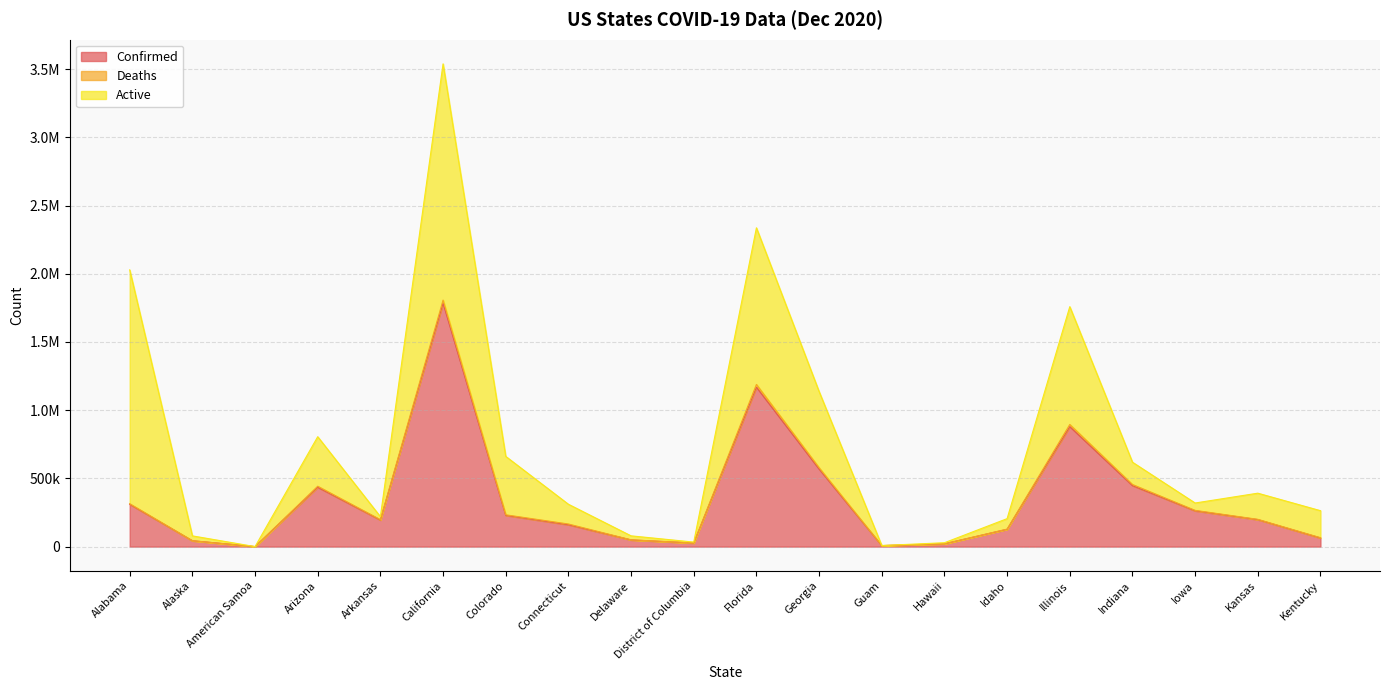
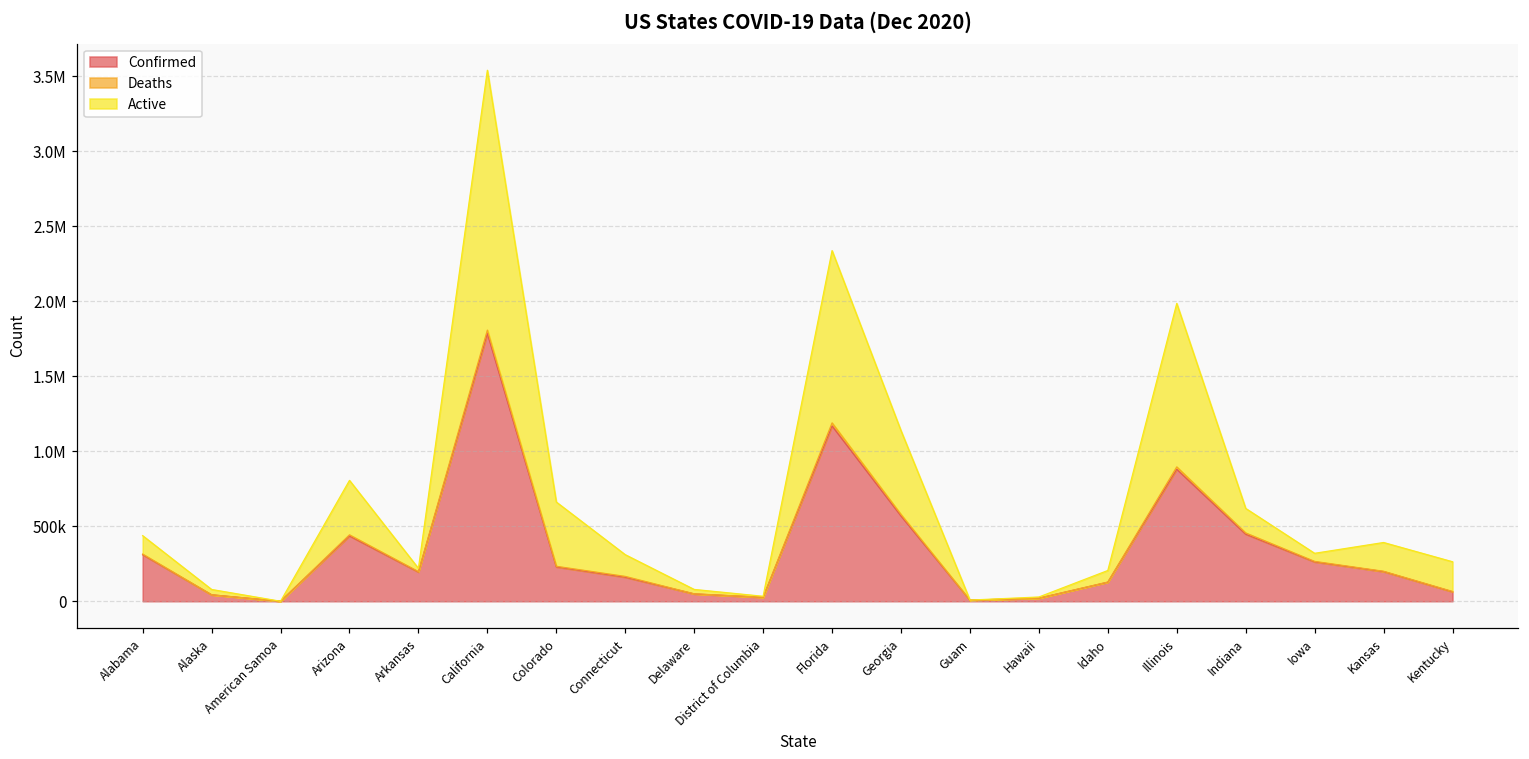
Active, Alabama: 1710000 -> 120000
Active, Illinois: 860000 -> 1090000
